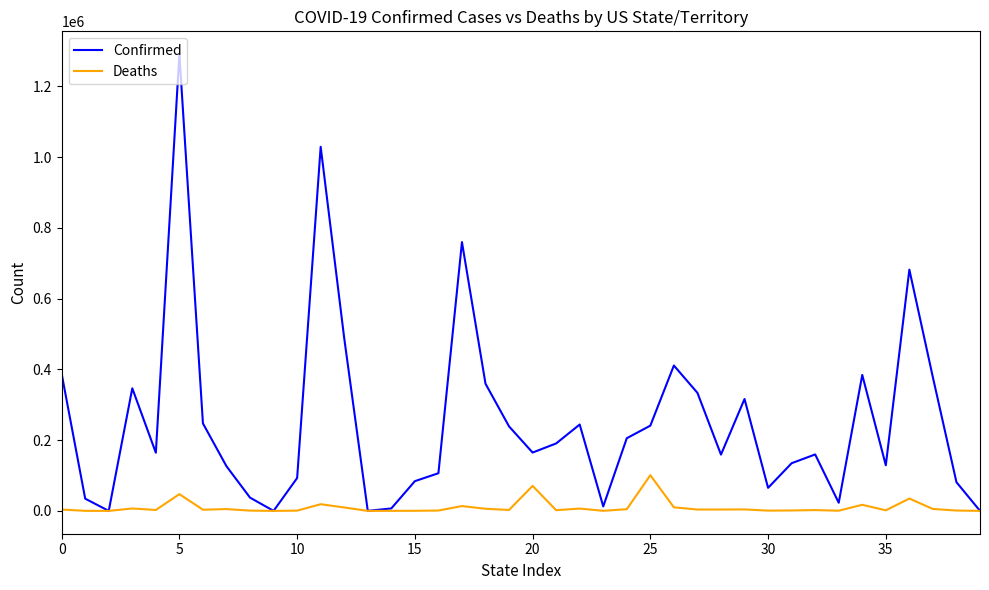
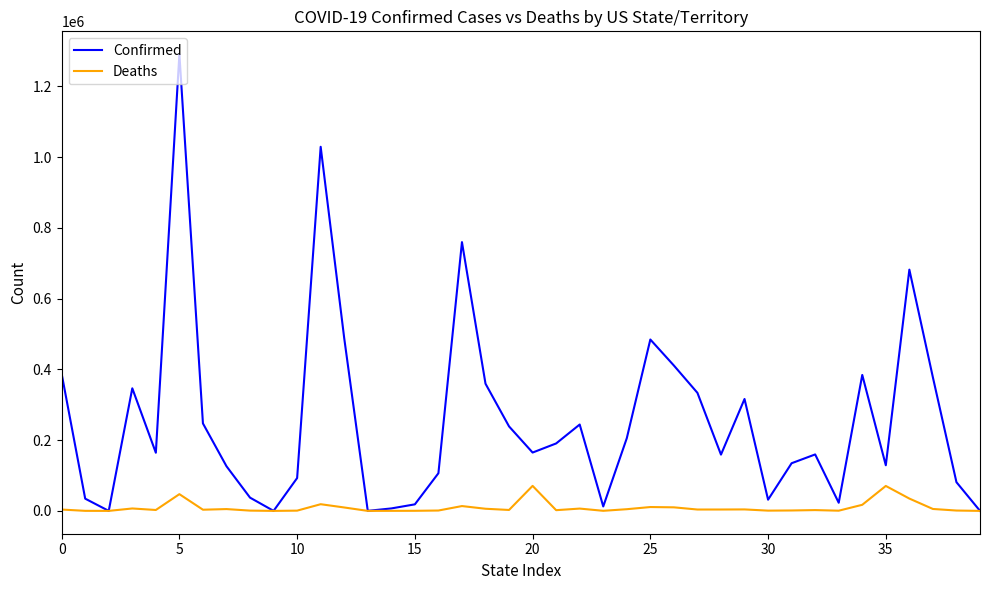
Confirmed, 15: 80000 -> 20000
Confirmed, 25: 240000 -> 480000
Deaths, 25: 100000 -> 10000
Confirmed, 30: 70000 -> 30000
Deaths, 35: 0 -> 70000
